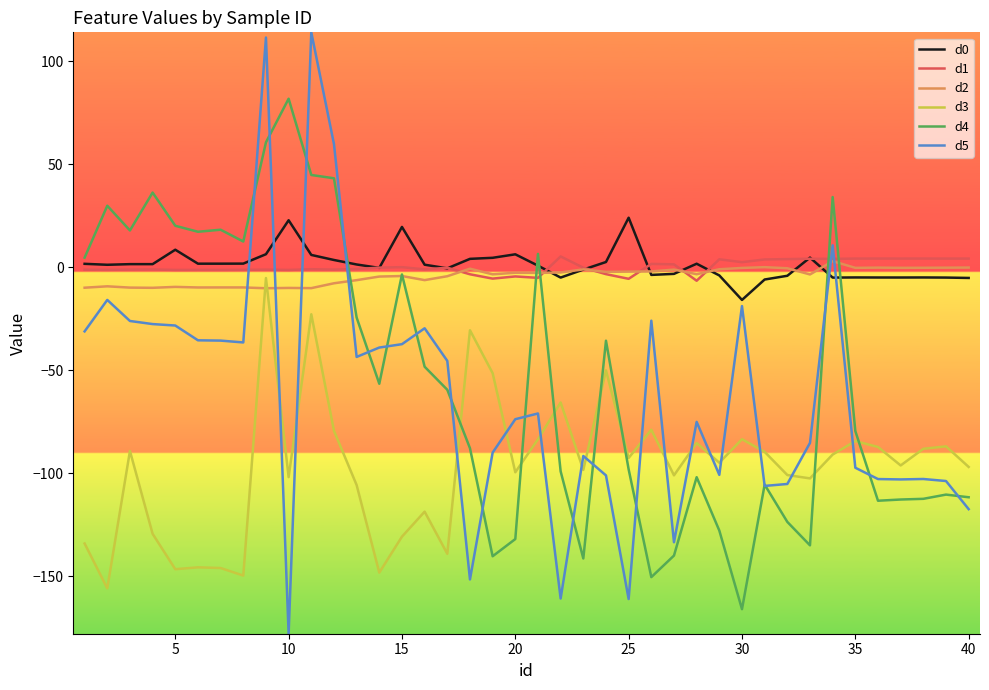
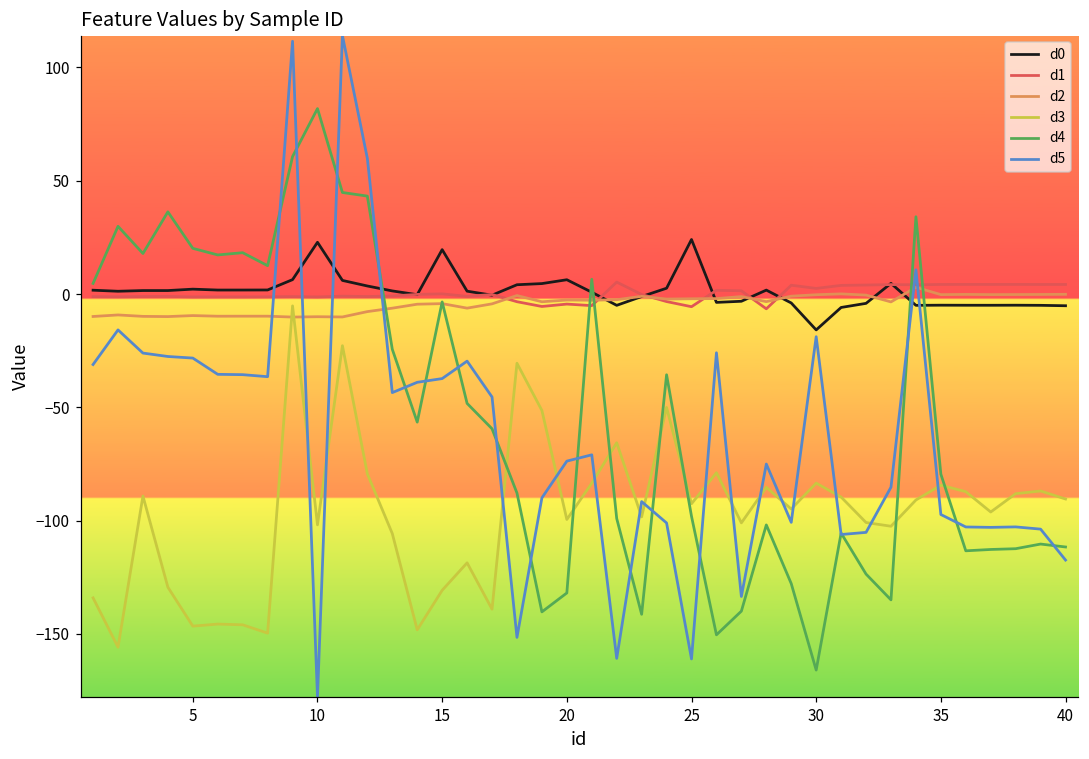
d0, 5: 9 -> 2
d3, 40: -97 -> -90
